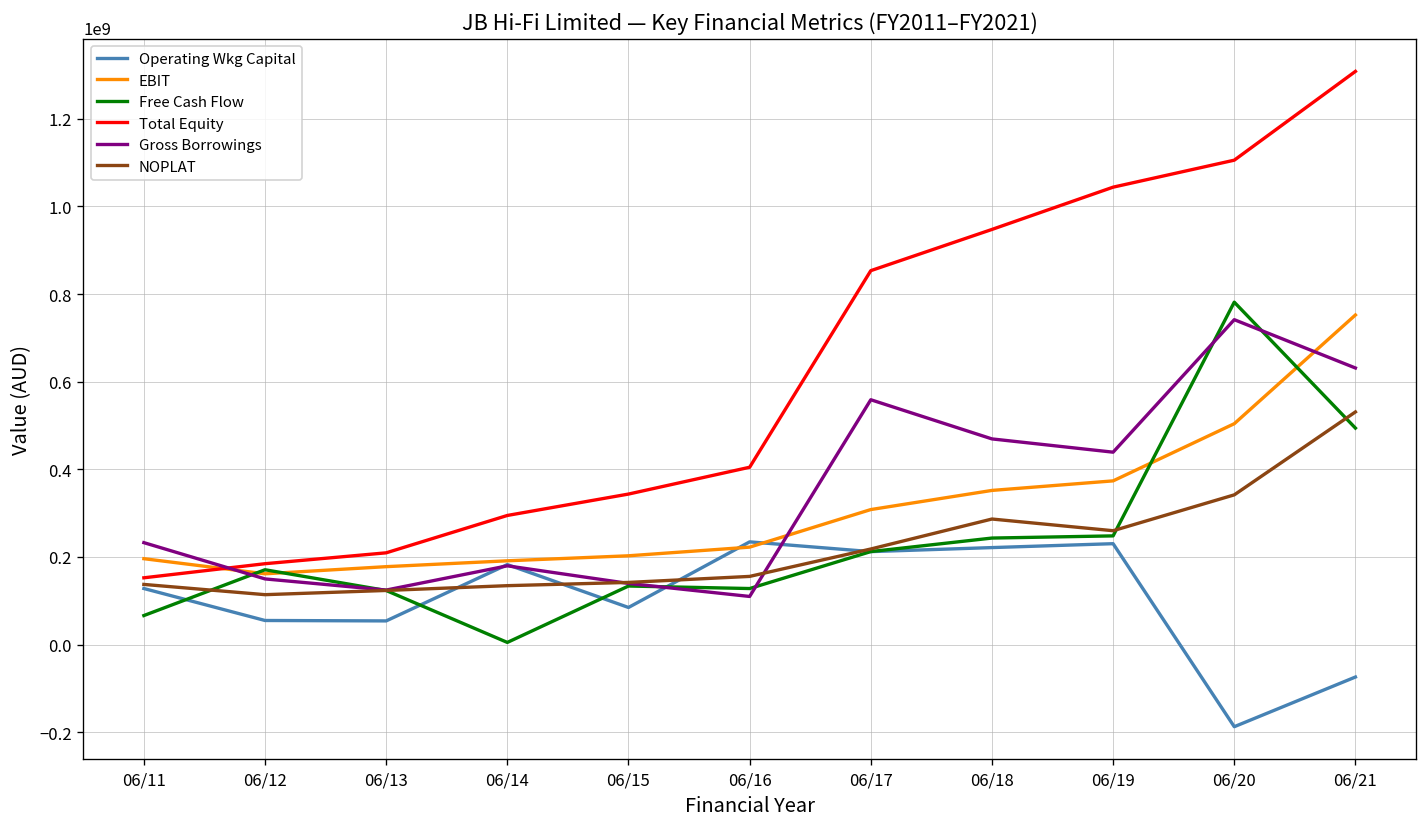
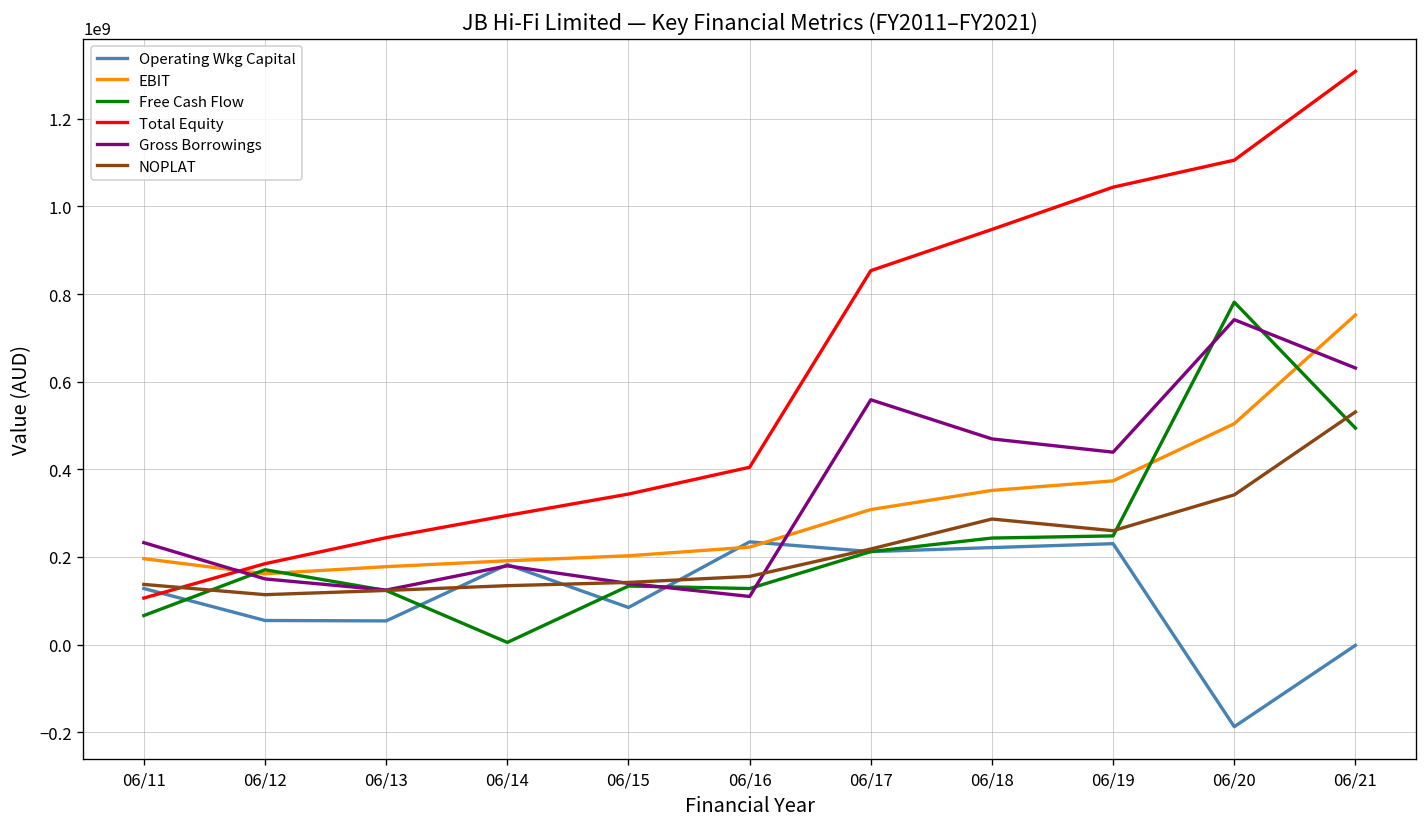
Total Equity, 06/11: 150000000 -> 110000000
Total Equity, 06/13: 210000000 -> 240000000
Operating Wkg Capital, 06/21: -70000000 -> 0
